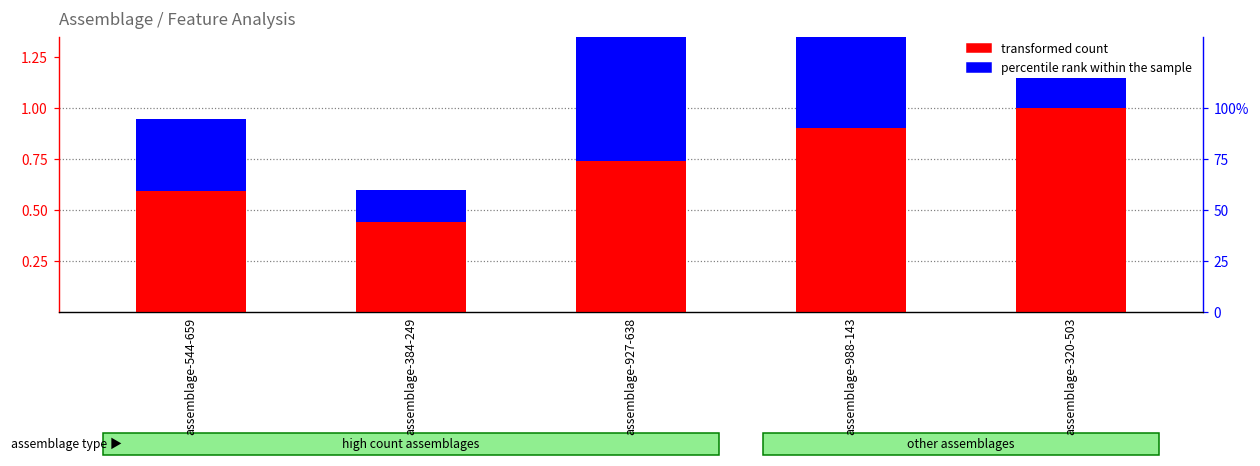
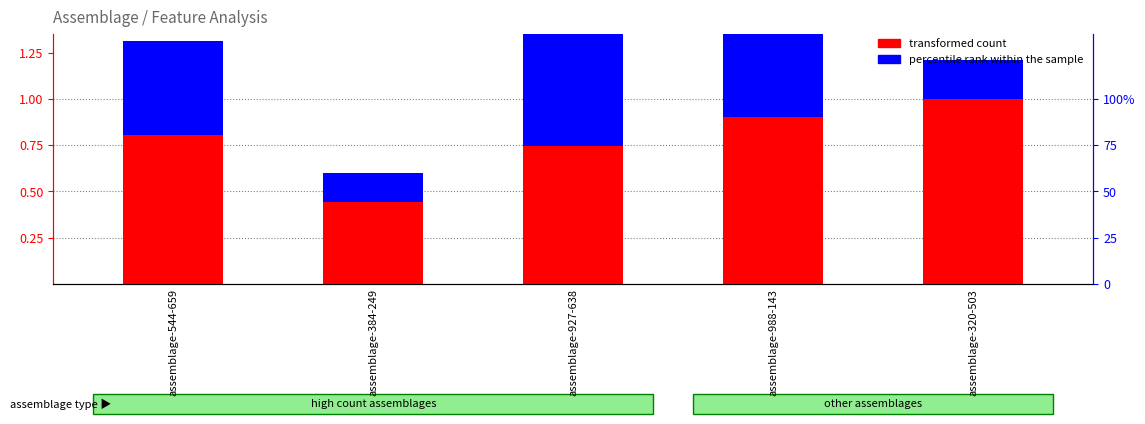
transformed count, assemblage-544-659: 0.59 -> 0.80
percentile rank within the sample, assemblage-544-659: 0.35 -> 0.51
percentile rank within the sample, assemblage-320-503: 0.15 -> 0.21
